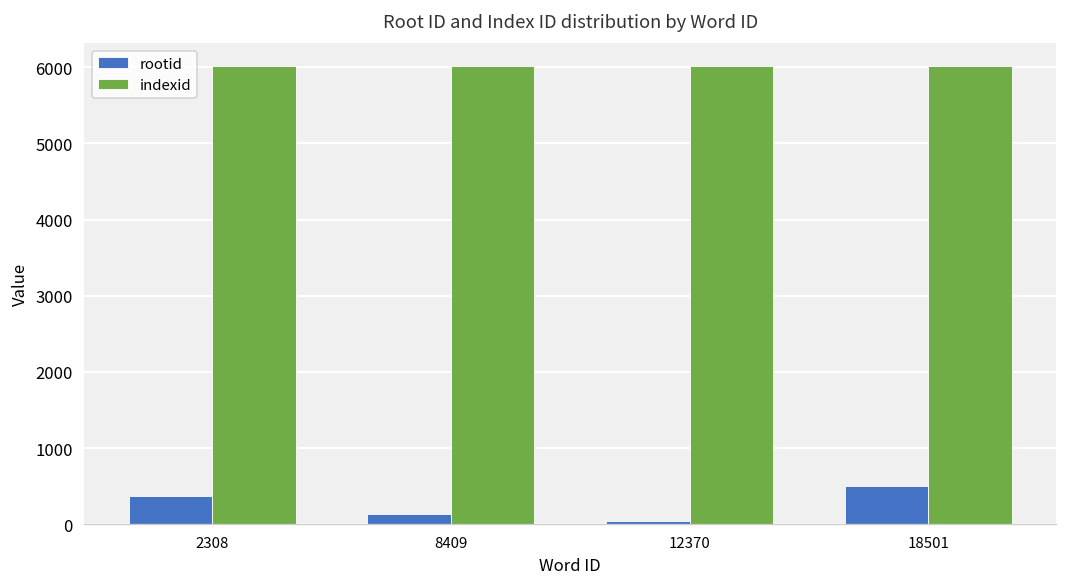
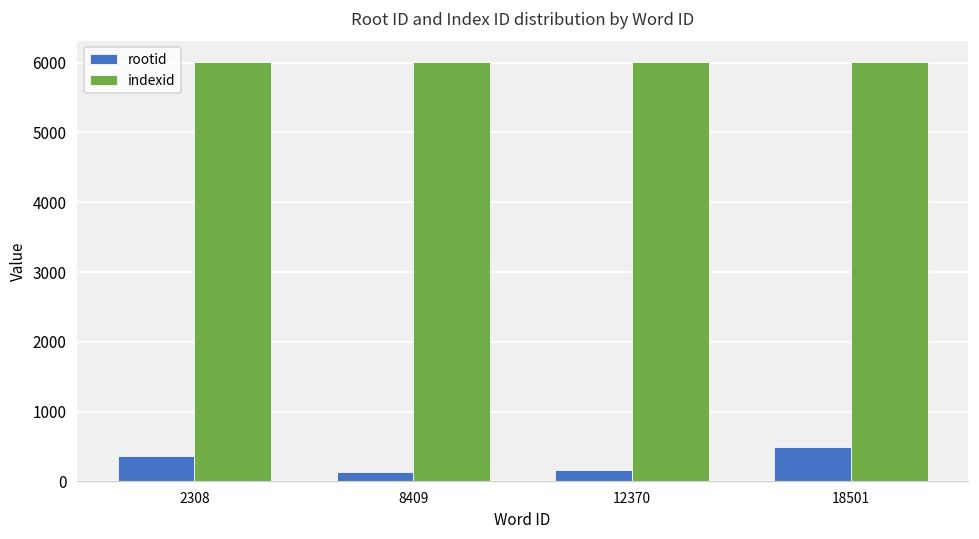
rootid, 12370: 0 -> 200
